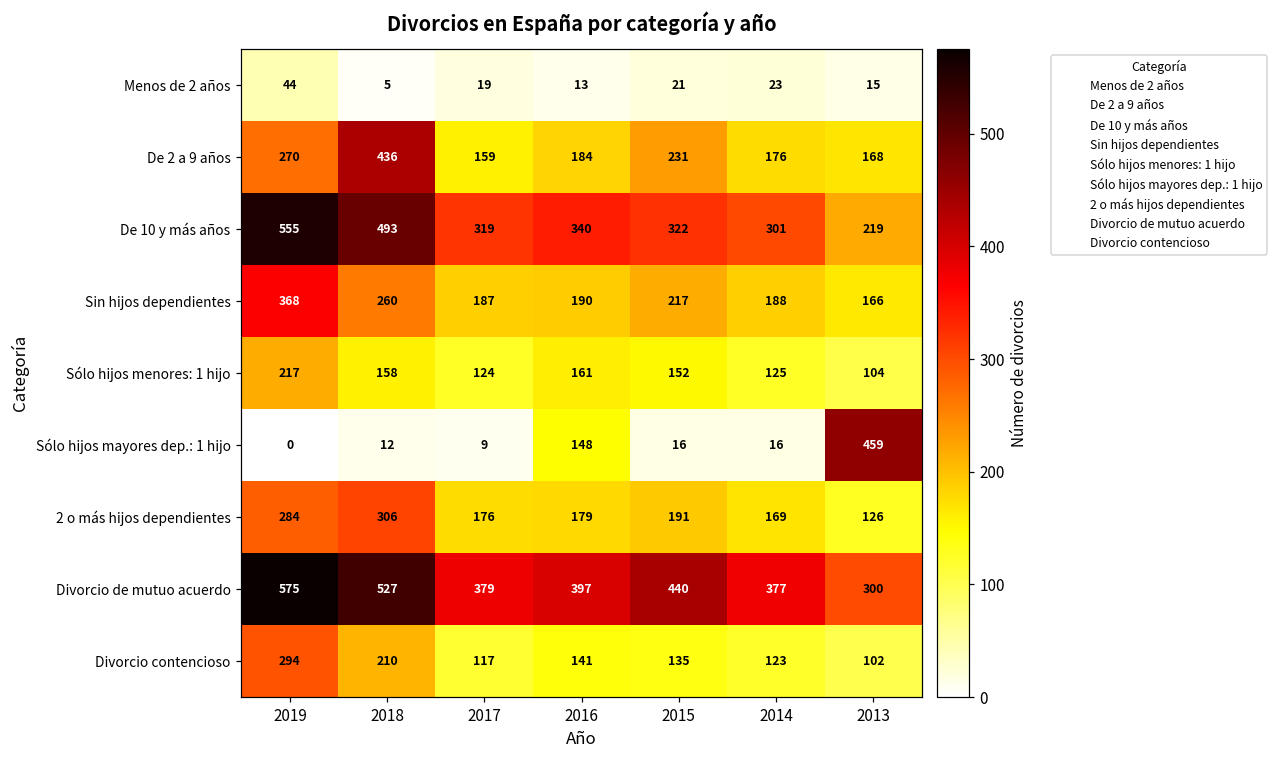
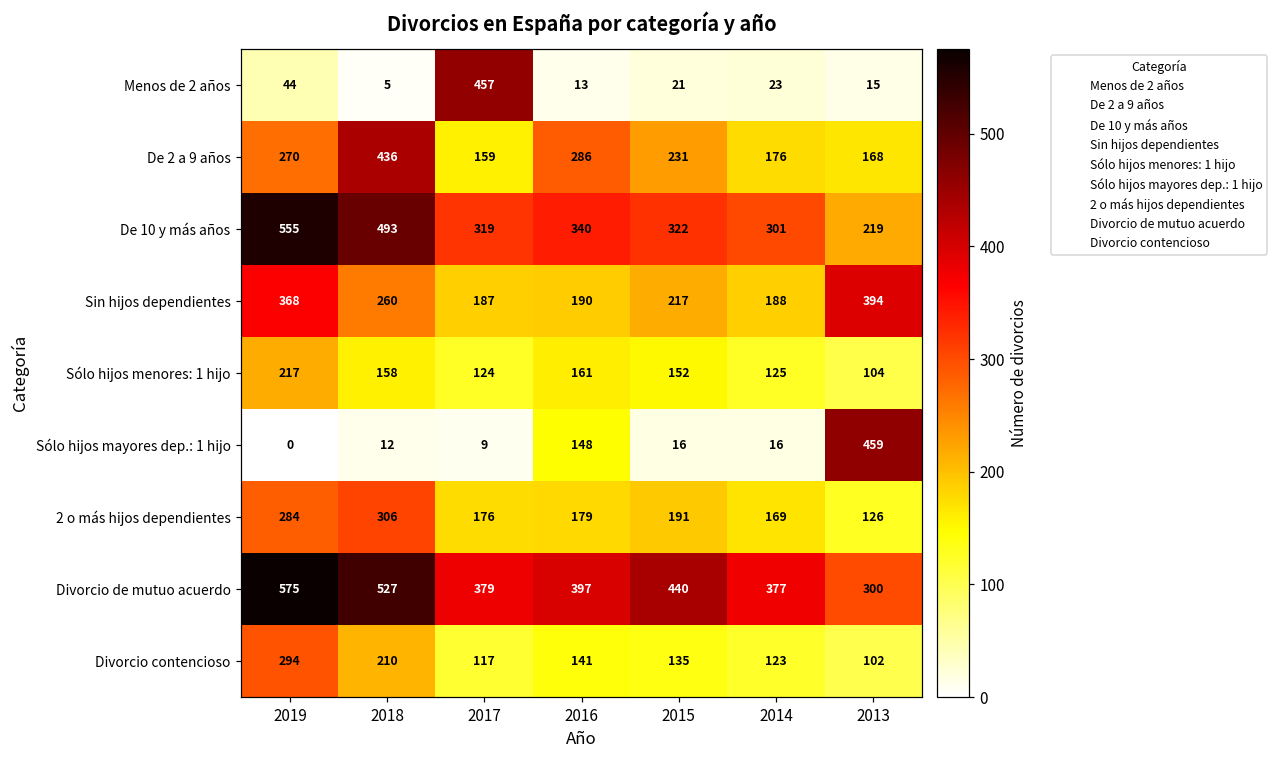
Menos de 2 años, 2017: 19 -> 457
De 2 a 9 años, 2016: 184 -> 286
Sin hijos dependientes, 2013: 166 -> 394
